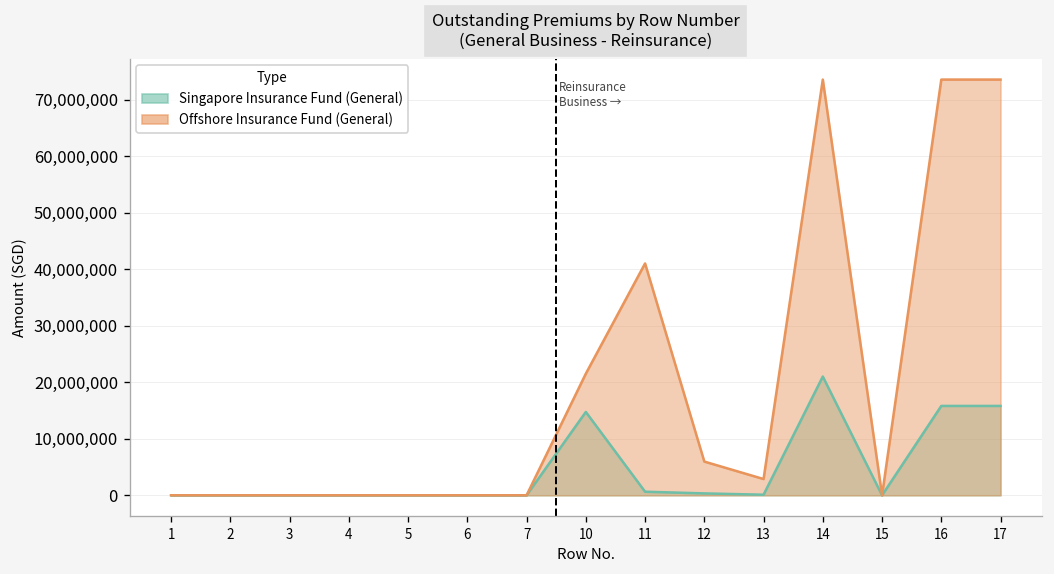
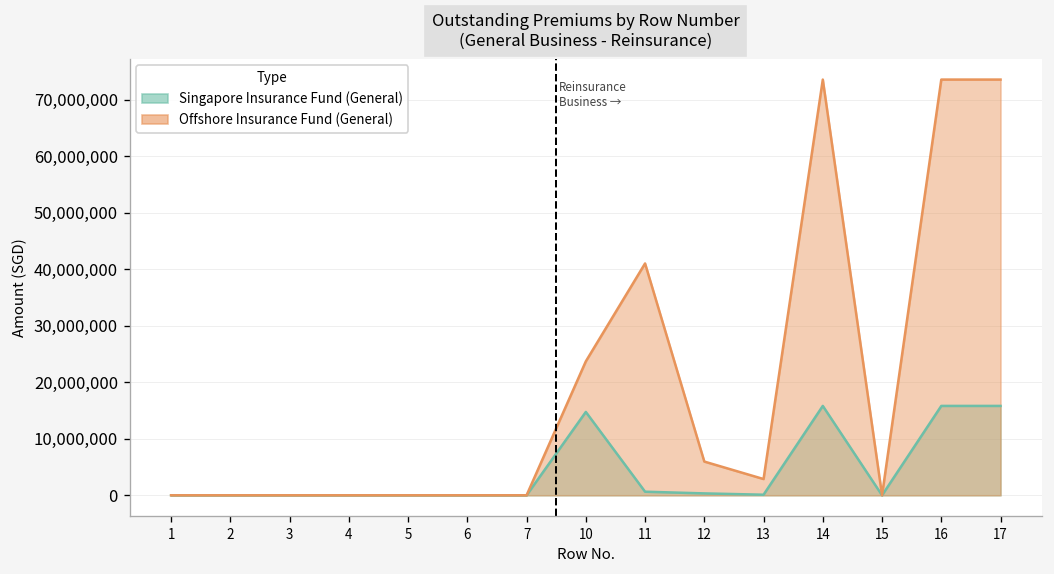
Offshore Insurance Fund (General), 10: 22,000,000 -> 24,000,000
Singapore Insurance Fund (General), 14: 21,000,000 -> 16,000,000
